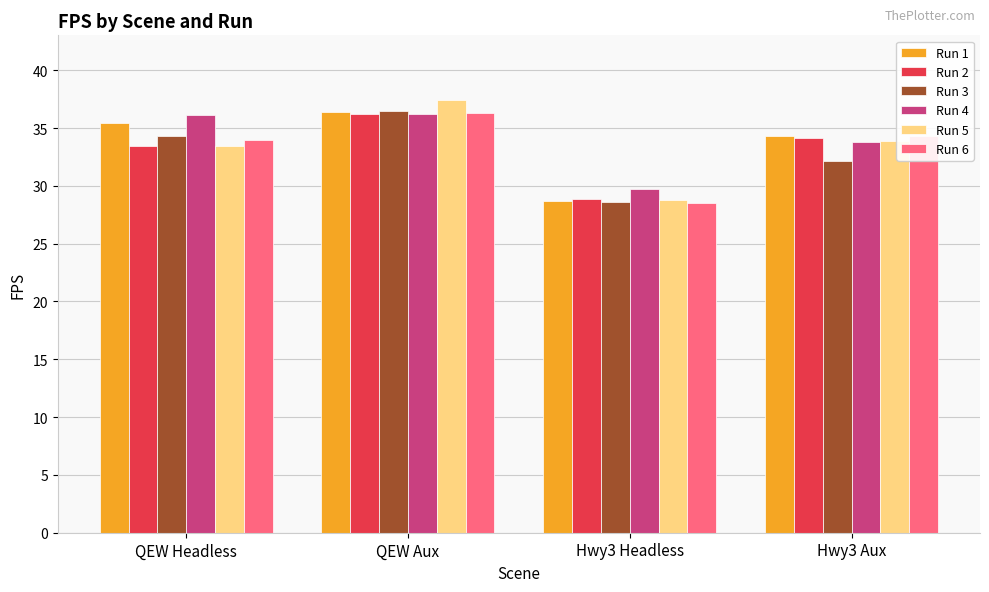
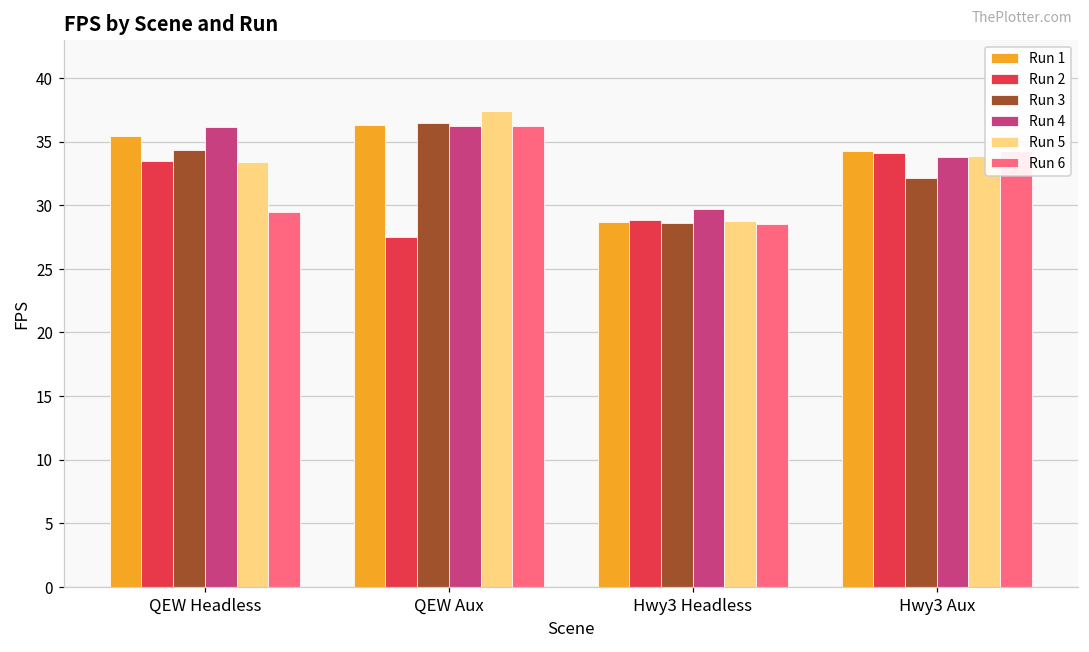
Run 6, QEW Headless: 34.0 -> 29.5
Run 2, QEW Aux: 36.2 -> 27.5
